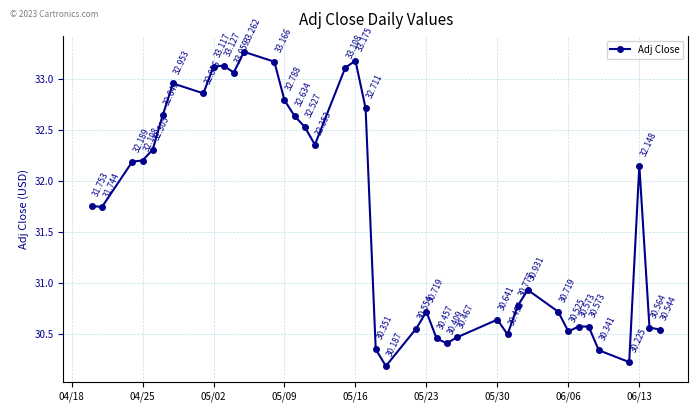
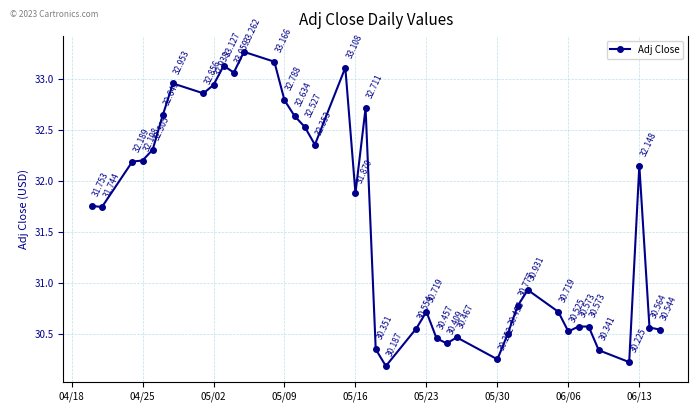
05/02: 33.117 -> 32.938
05/16: 33.175 -> 31.879
05/30: 30.641 -> 30.252
